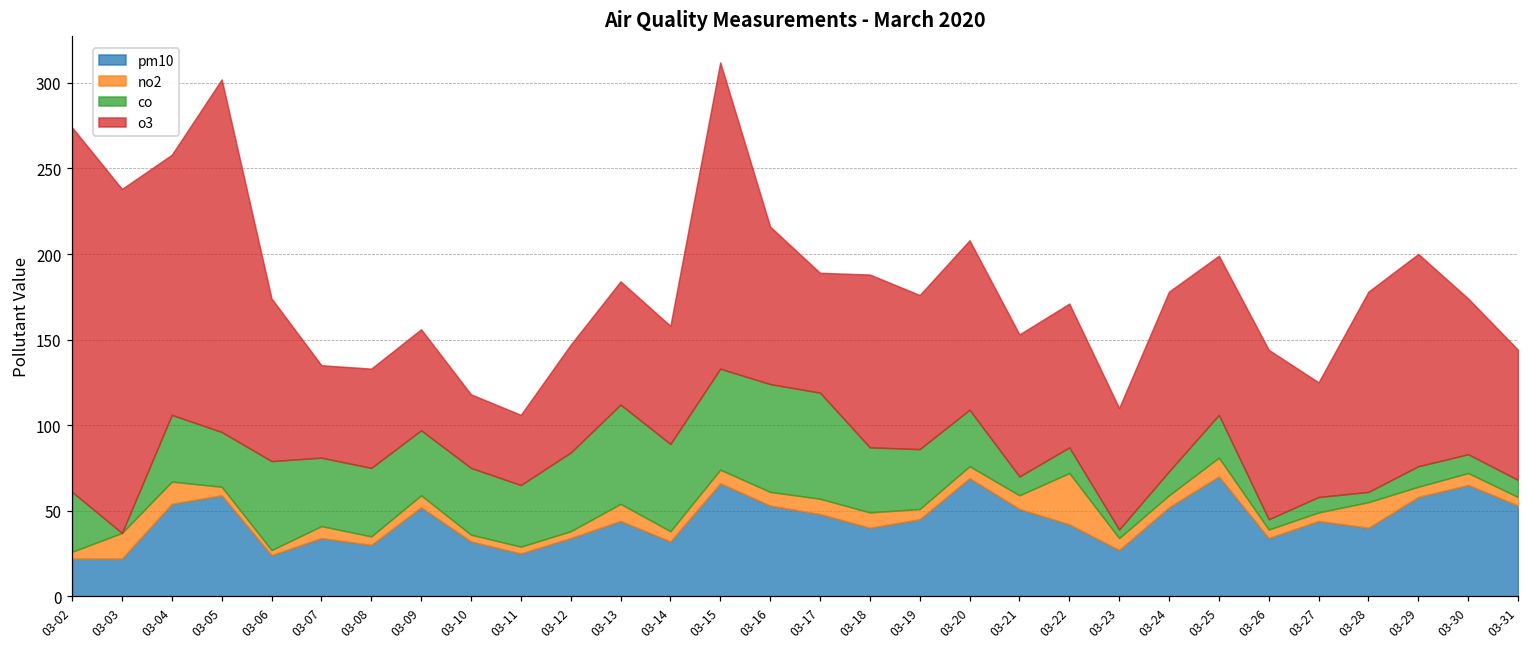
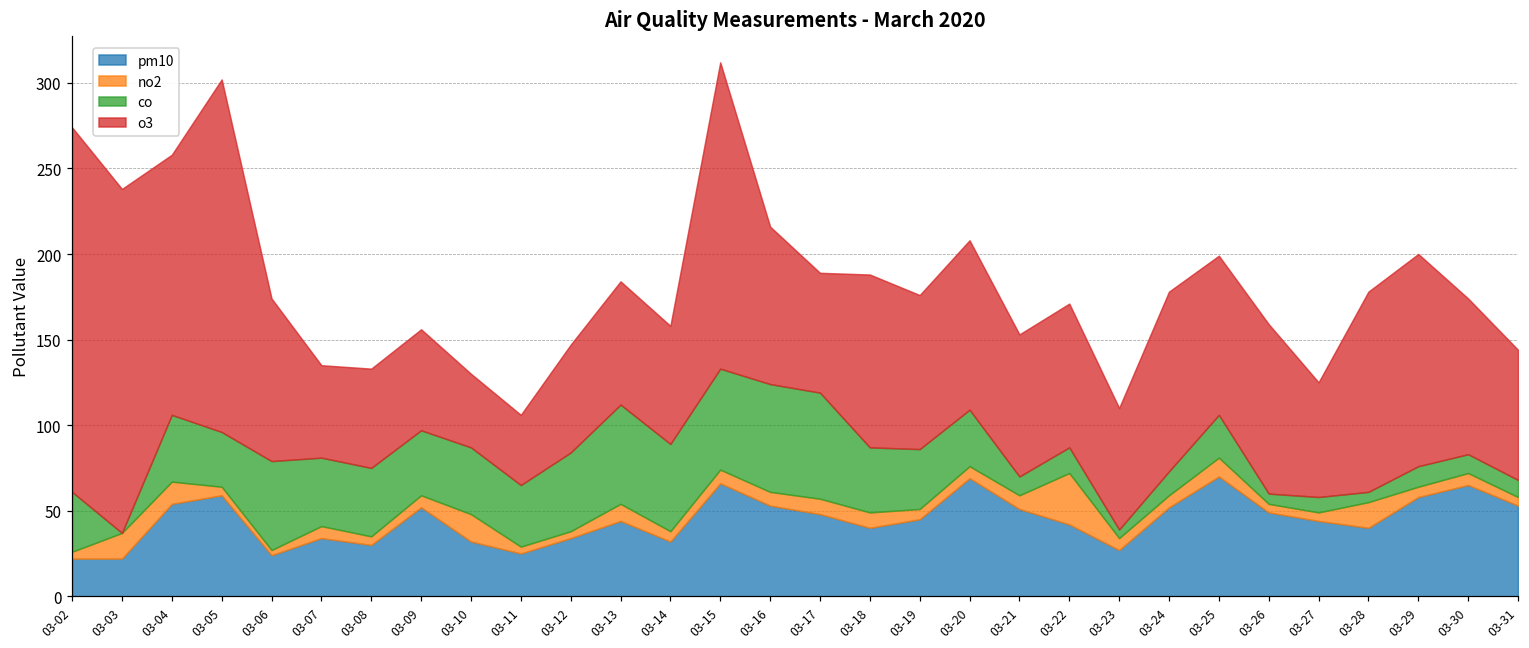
no2, 03-10: 4 -> 16
pm10, 03-26: 34 -> 49
